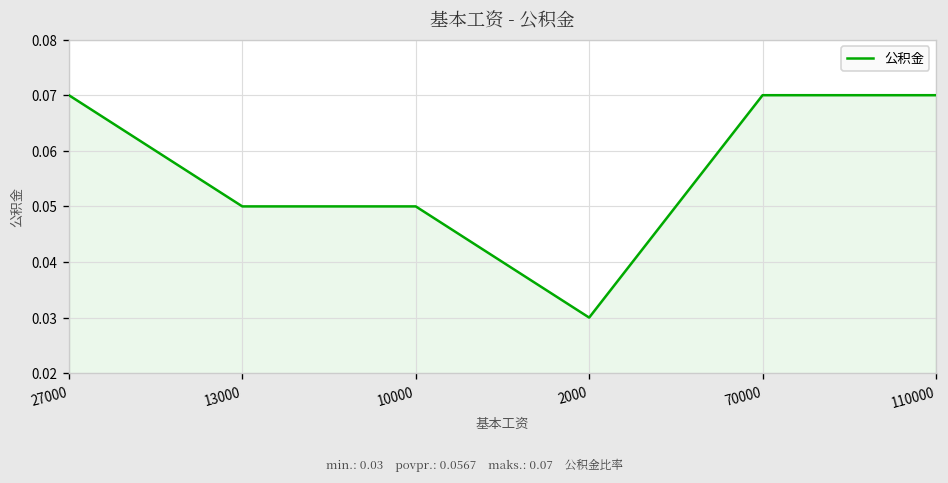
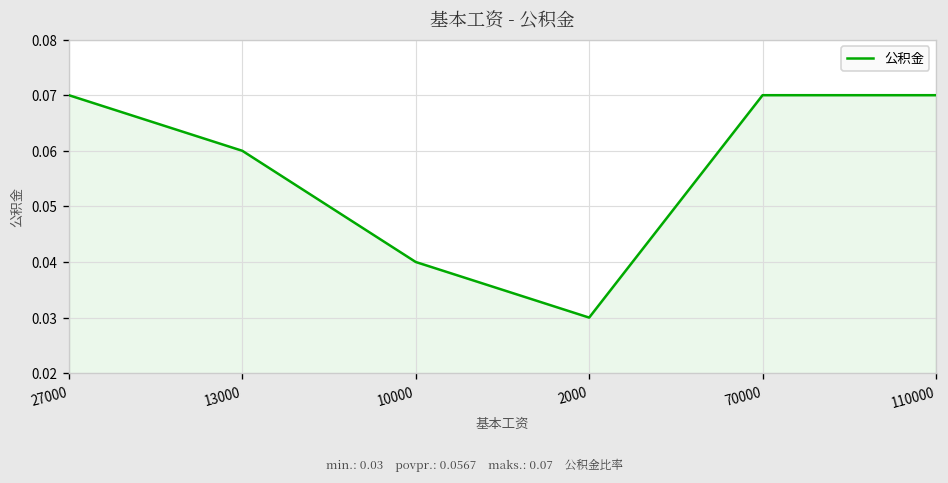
13000: 0.05 -> 0.06
10000: 0.05 -> 0.04
